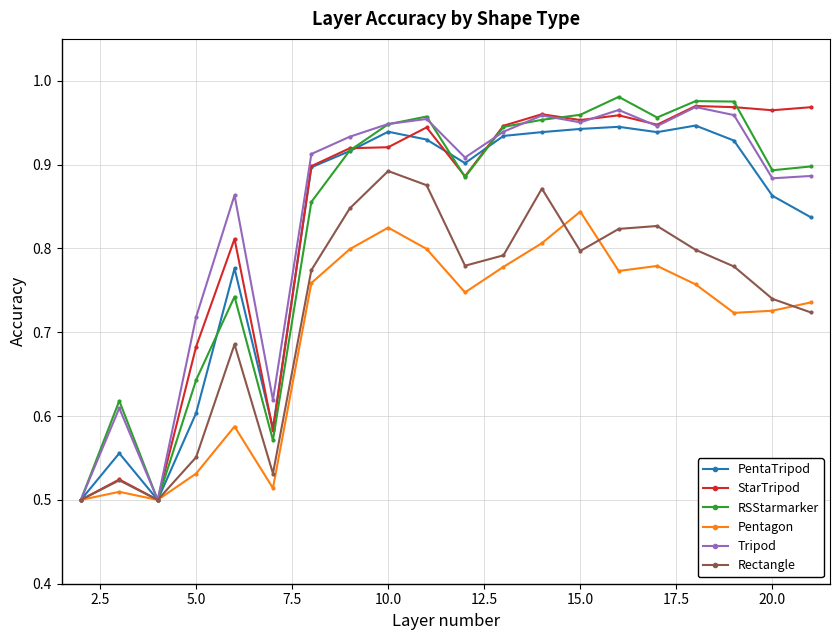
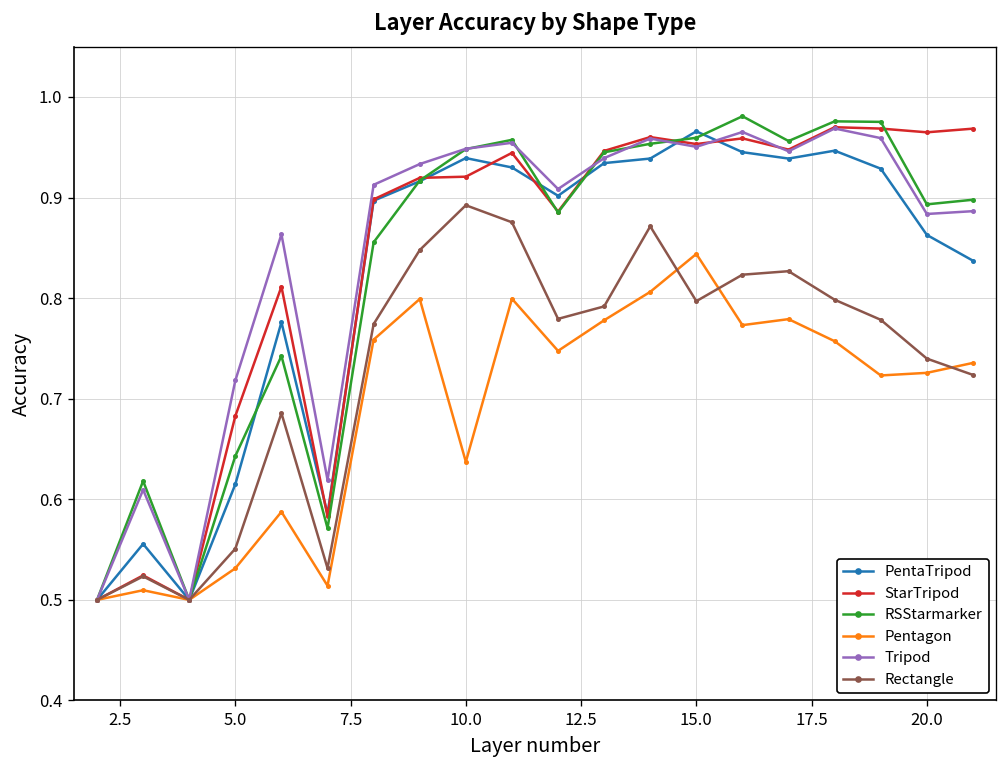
PentaTripod, 5.0: 0.60 -> 0.61
Pentagon, 10.0: 0.82 -> 0.64
PentaTripod, 15.0: 0.94 -> 0.97
